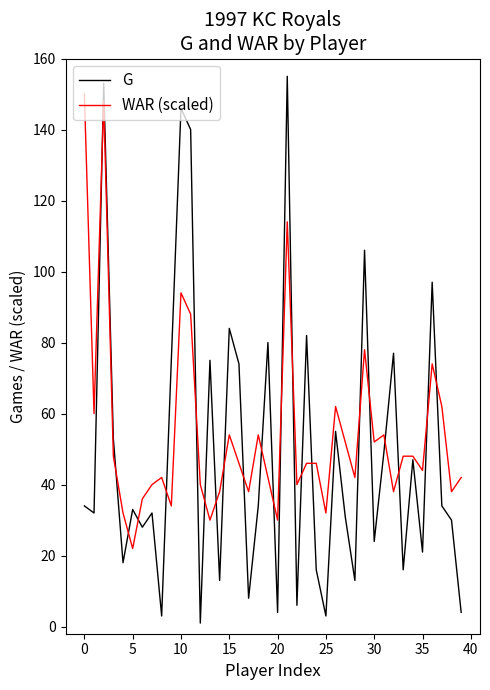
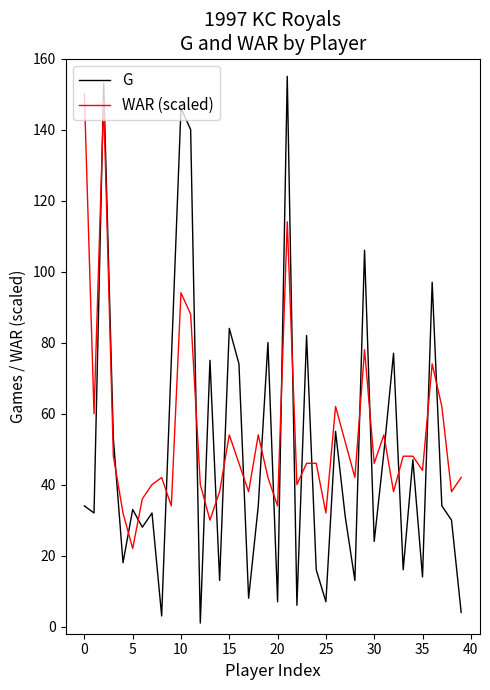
G, 20: 4 -> 7
WAR (scaled), 20: 30 -> 34
G, 25: 3 -> 7
WAR (scaled), 30: 52 -> 46
G, 35: 21 -> 14
